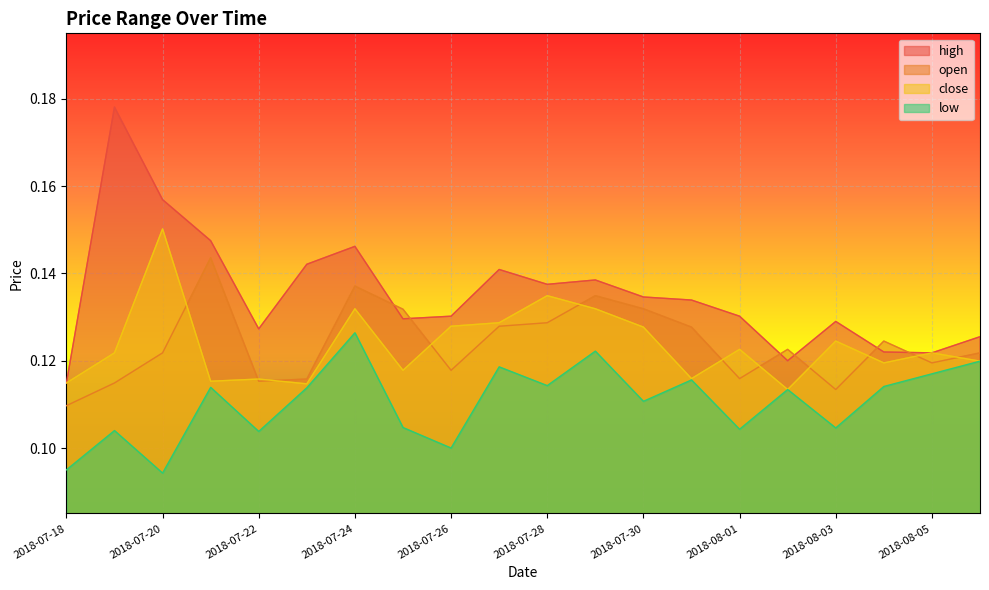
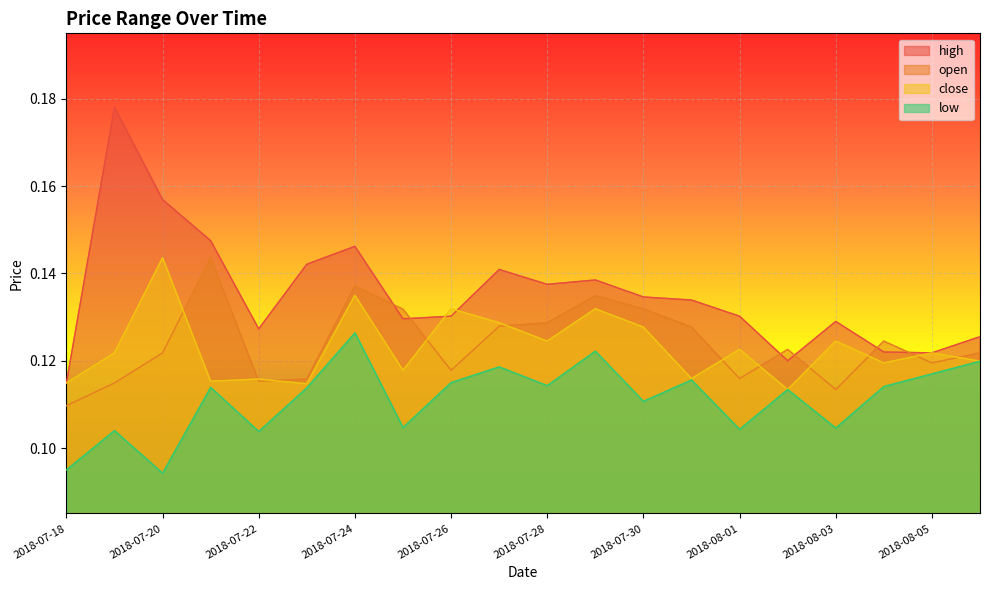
close, 2018-07-20: 0.150 -> 0.144
close, 2018-07-24: 0.132 -> 0.135
close, 2018-07-26: 0.128 -> 0.132
low, 2018-07-26: 0.100 -> 0.115
close, 2018-07-28: 0.135 -> 0.125
